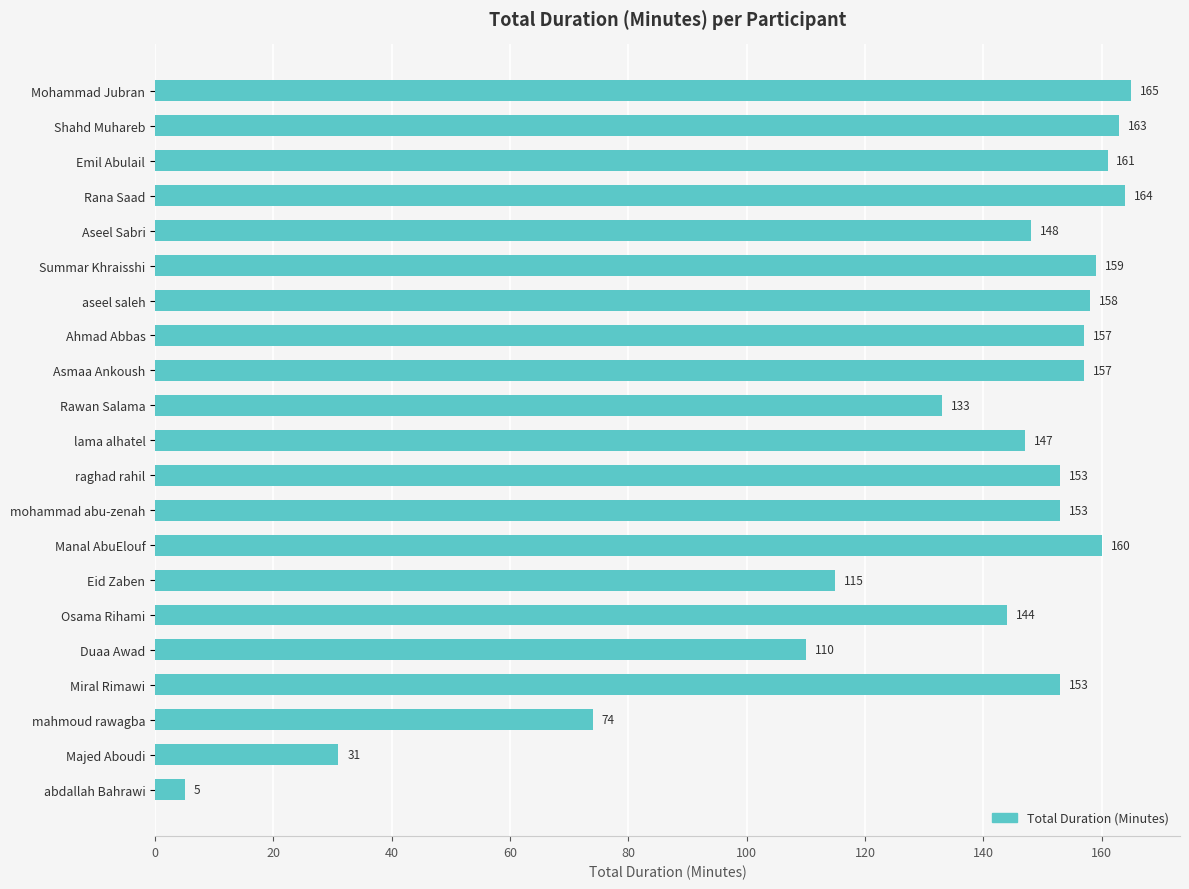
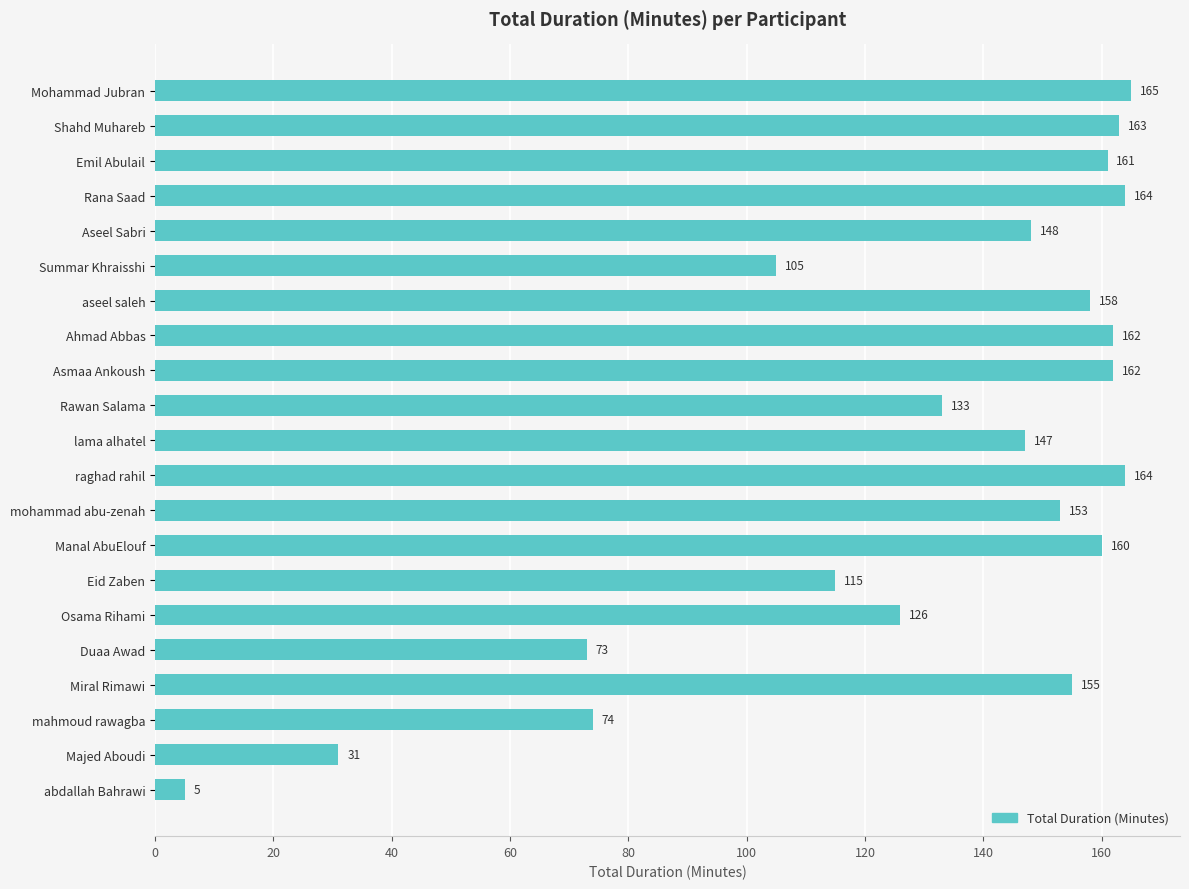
Summar Khraisshi: 159 -> 105
Ahmad Abbas: 157 -> 162
Asmaa Ankoush: 157 -> 162
raghad rahil: 153 -> 164
Osama Rihami: 144 -> 126
Duaa Awad: 110 -> 73
Miral Rimawi: 153 -> 155
